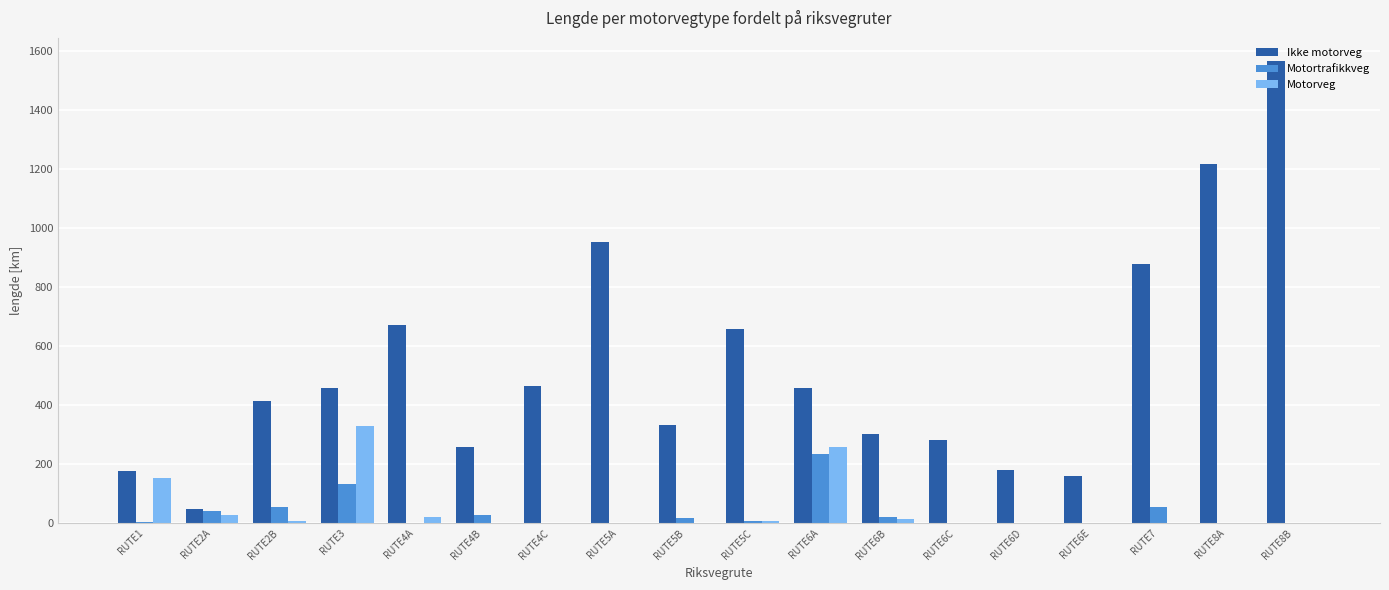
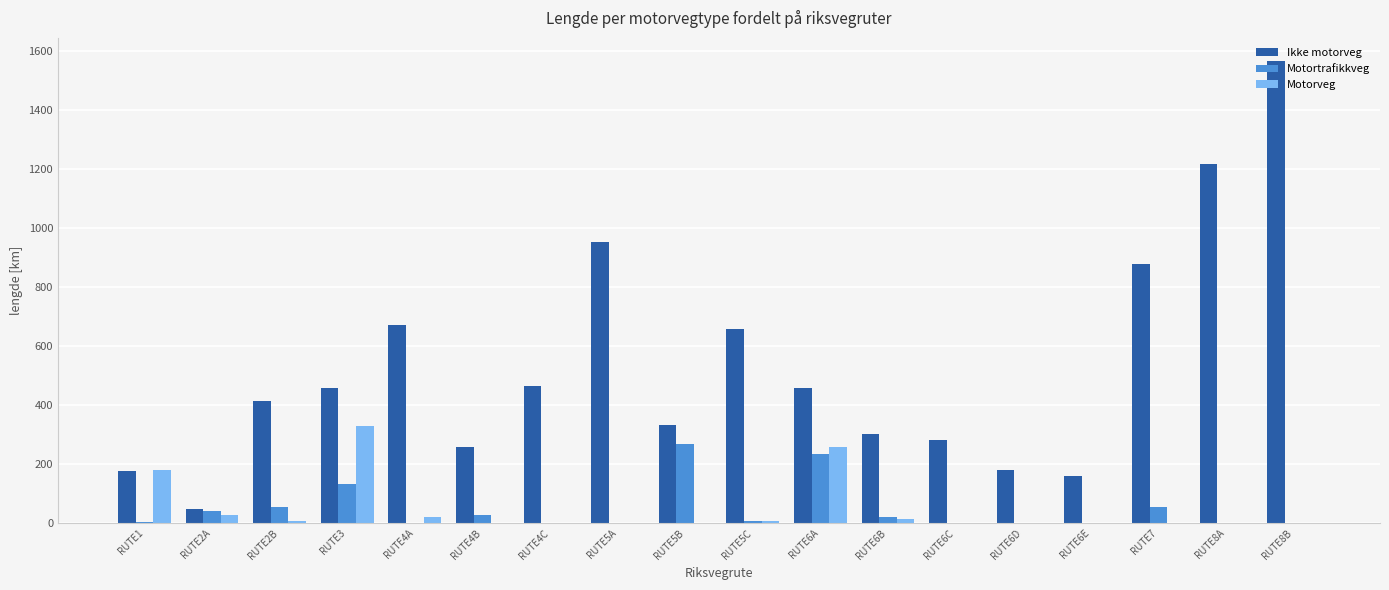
Motorveg, RUTE1: 150 -> 180
Motortrafikkveg, RUTE5B: 20 -> 270
